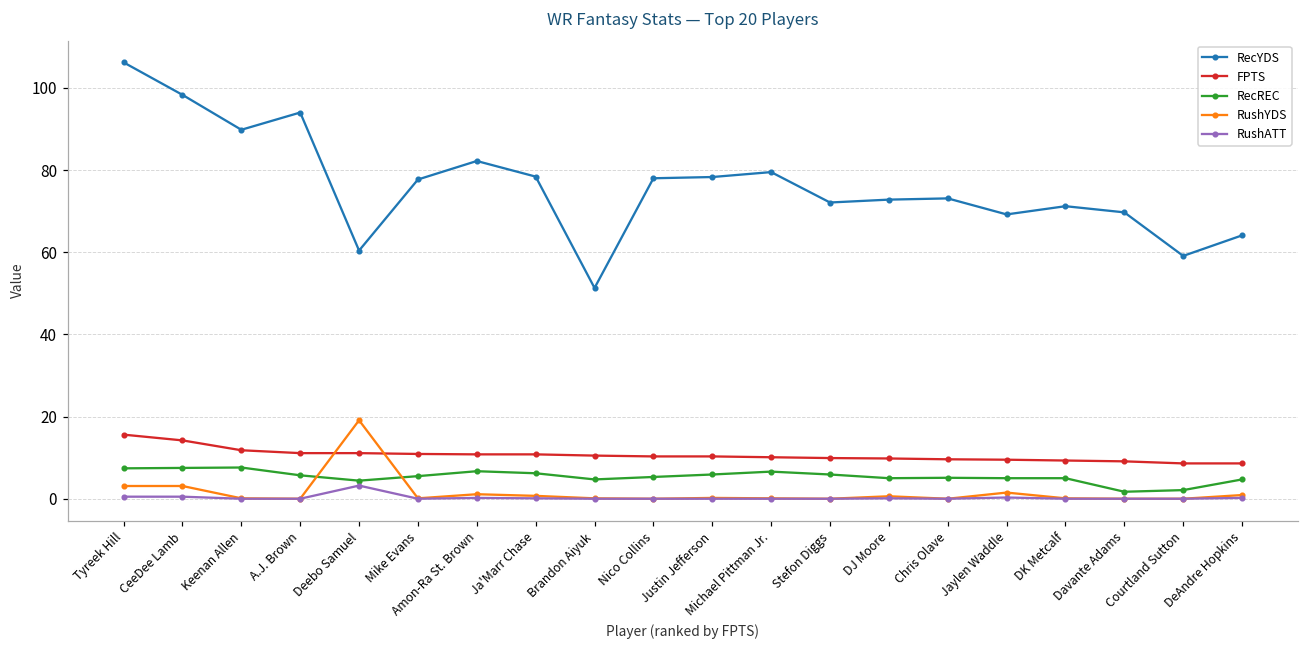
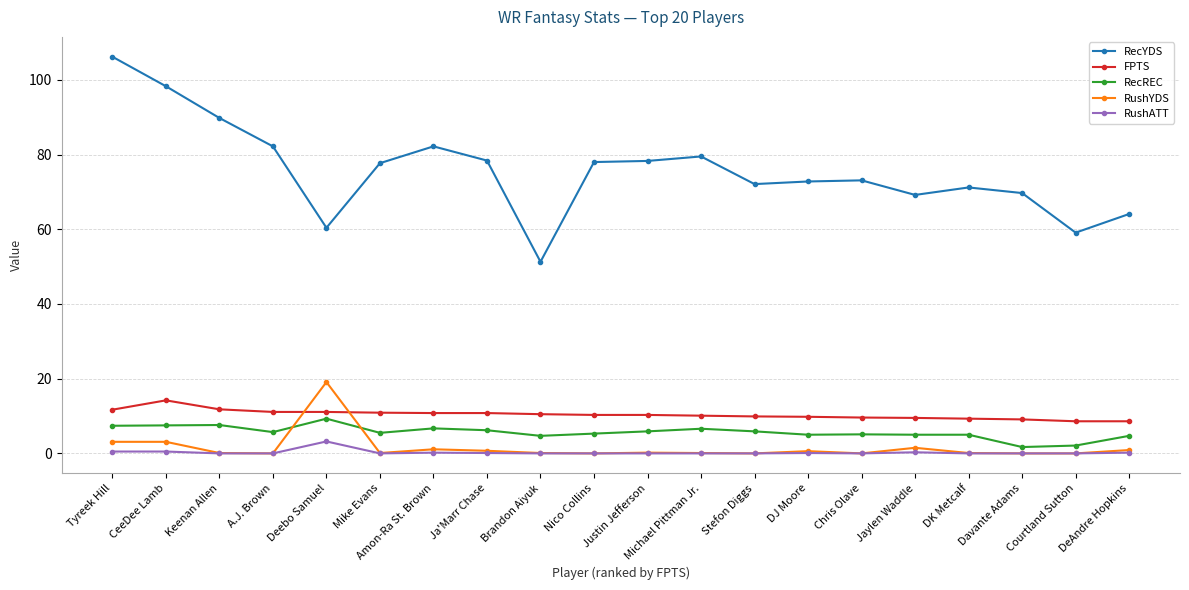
FPTS, Tyreek Hill: 16 -> 12
RecYDS, A.J. Brown: 94 -> 82
RecREC, Deebo Samuel: 4 -> 9
